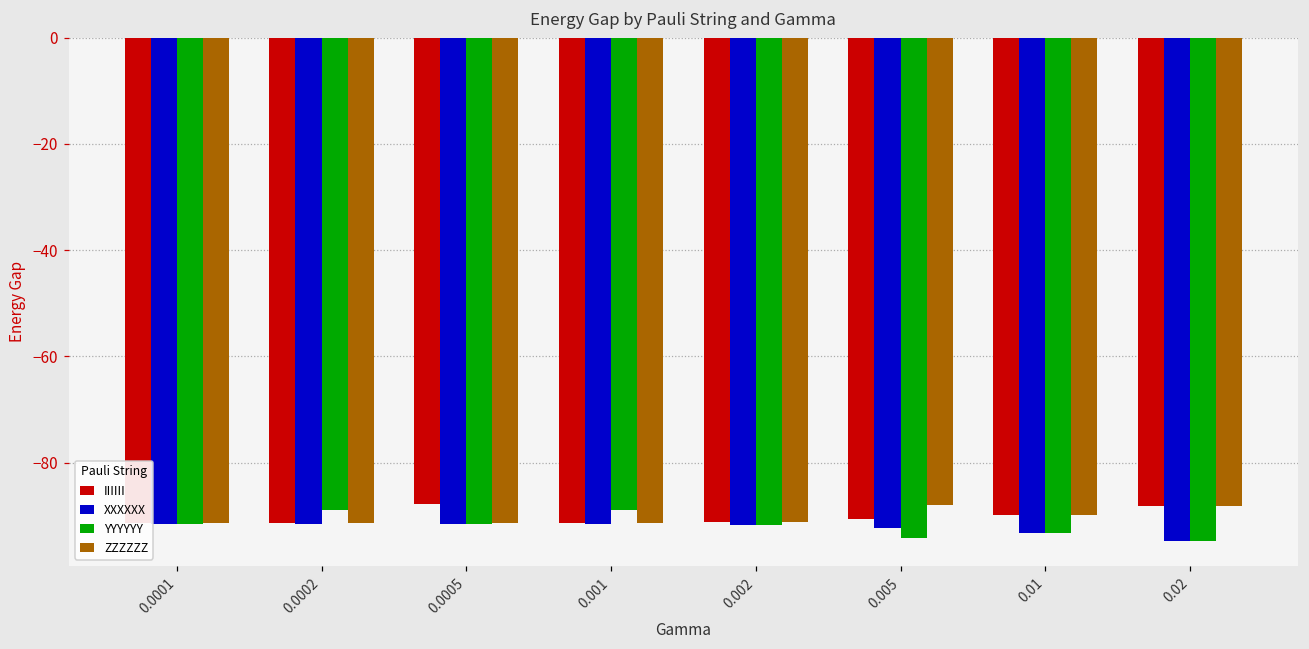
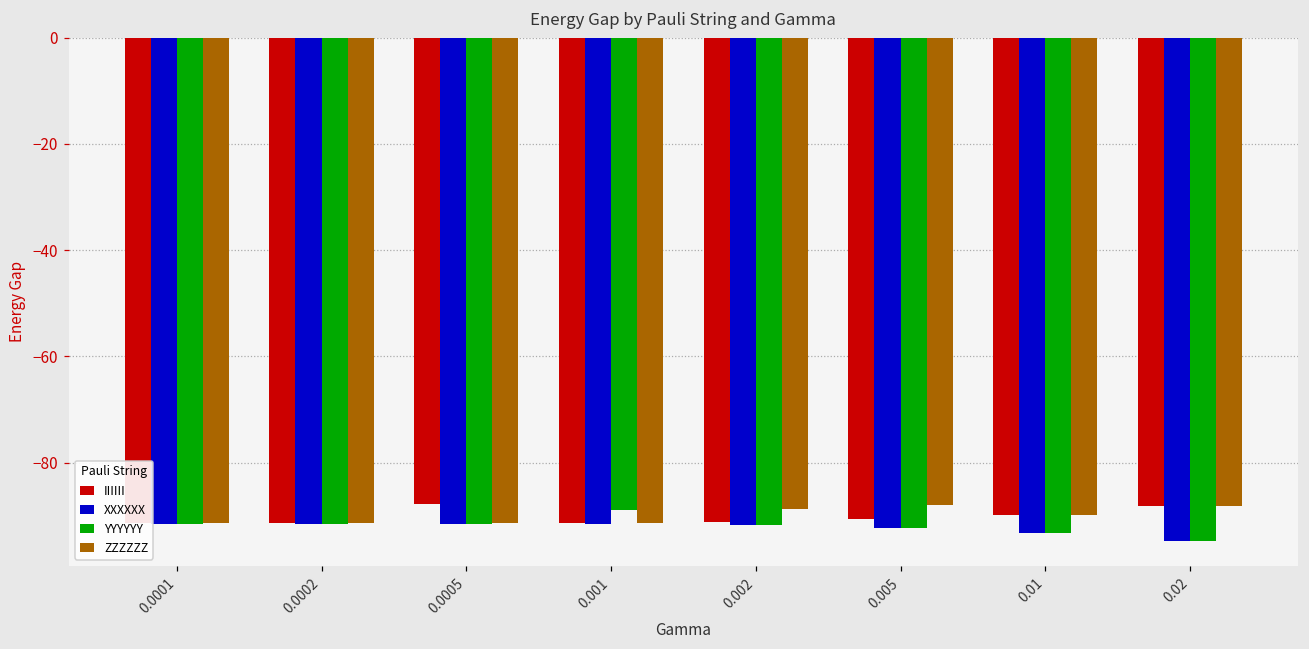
YYYYYY, 0.0002: -89 -> -91
ZZZZZZ, 0.002: -91 -> -89
YYYYYY, 0.005: -94 -> -92
